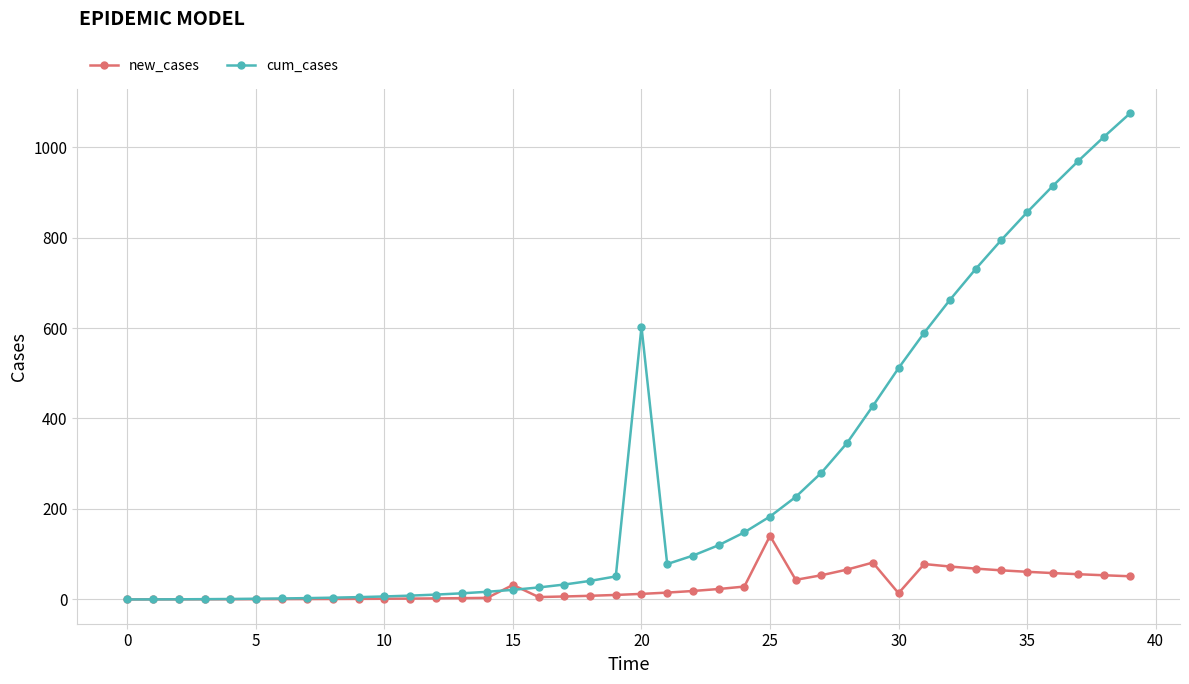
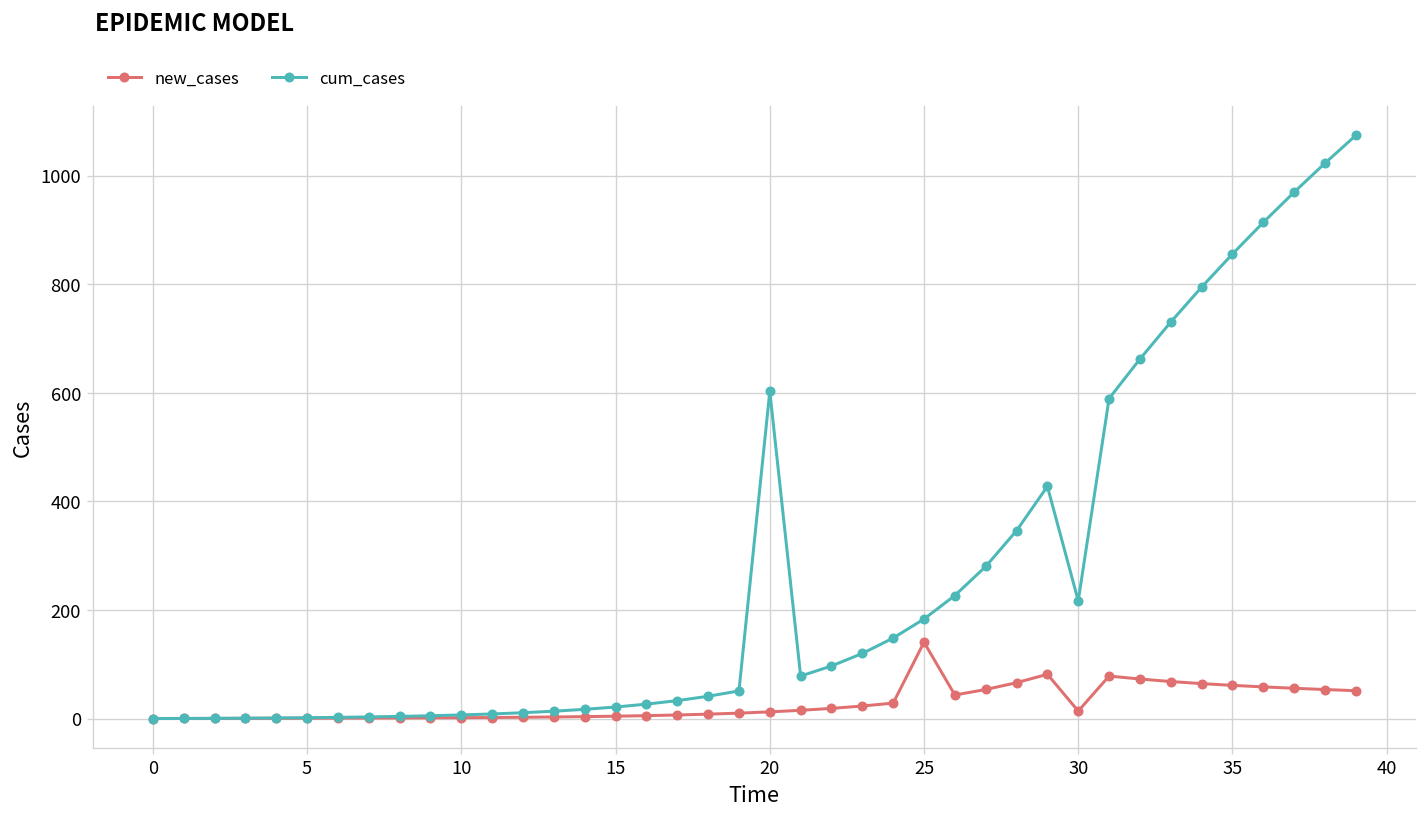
new_cases, 15: 30 -> 0
cum_cases, 30: 510 -> 220
